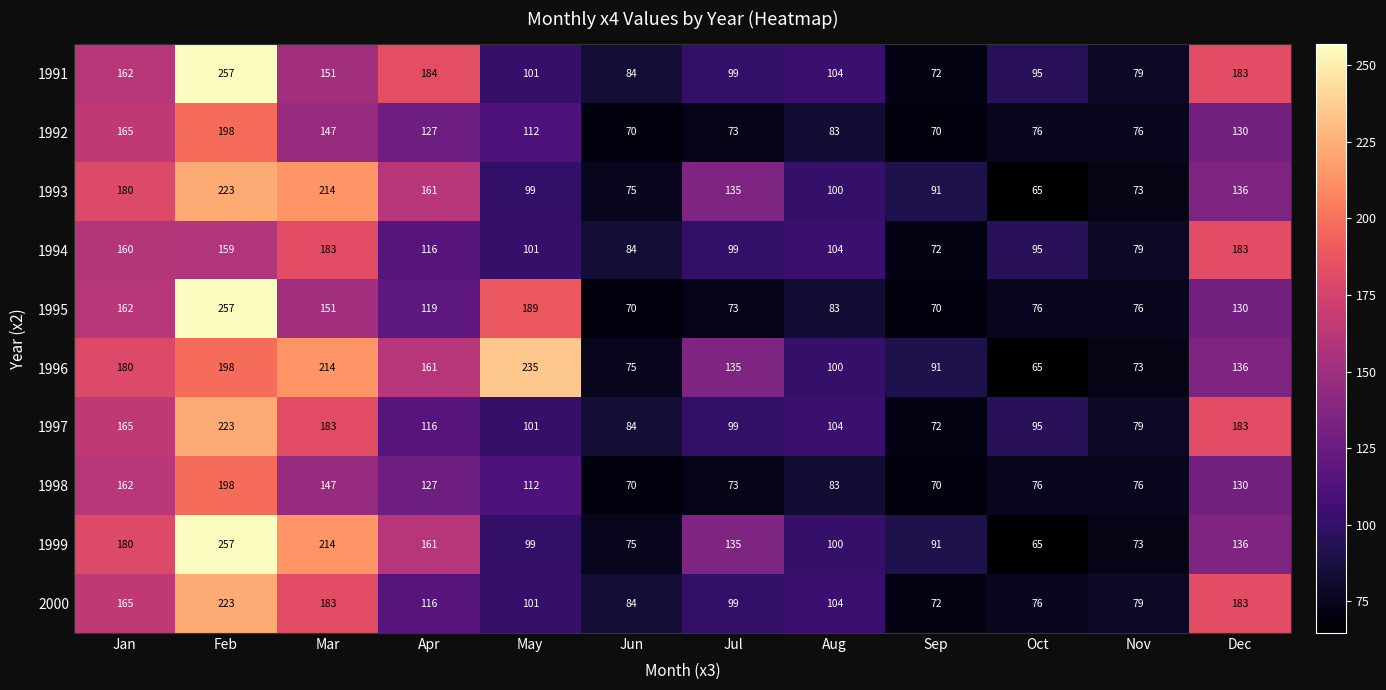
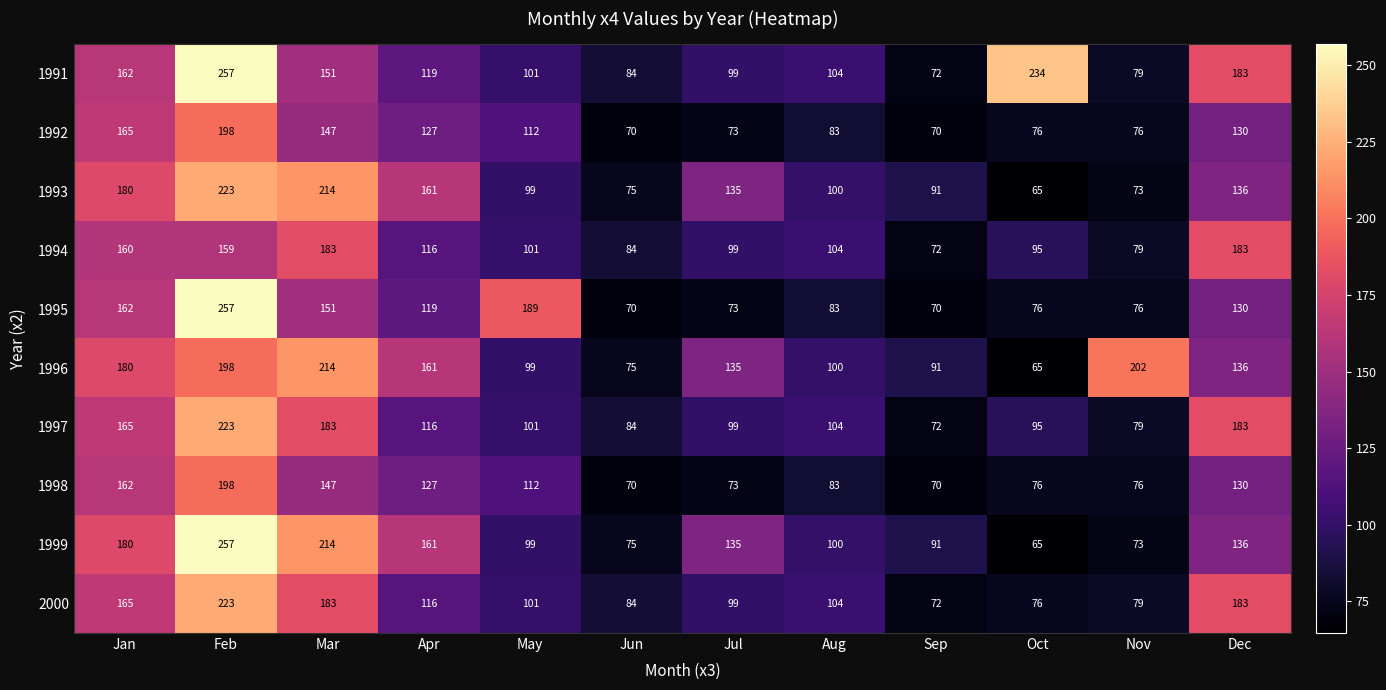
1991, Apr: 184 -> 119
1991, Oct: 95 -> 234
1996, May: 235 -> 99
1996, Nov: 73 -> 202
